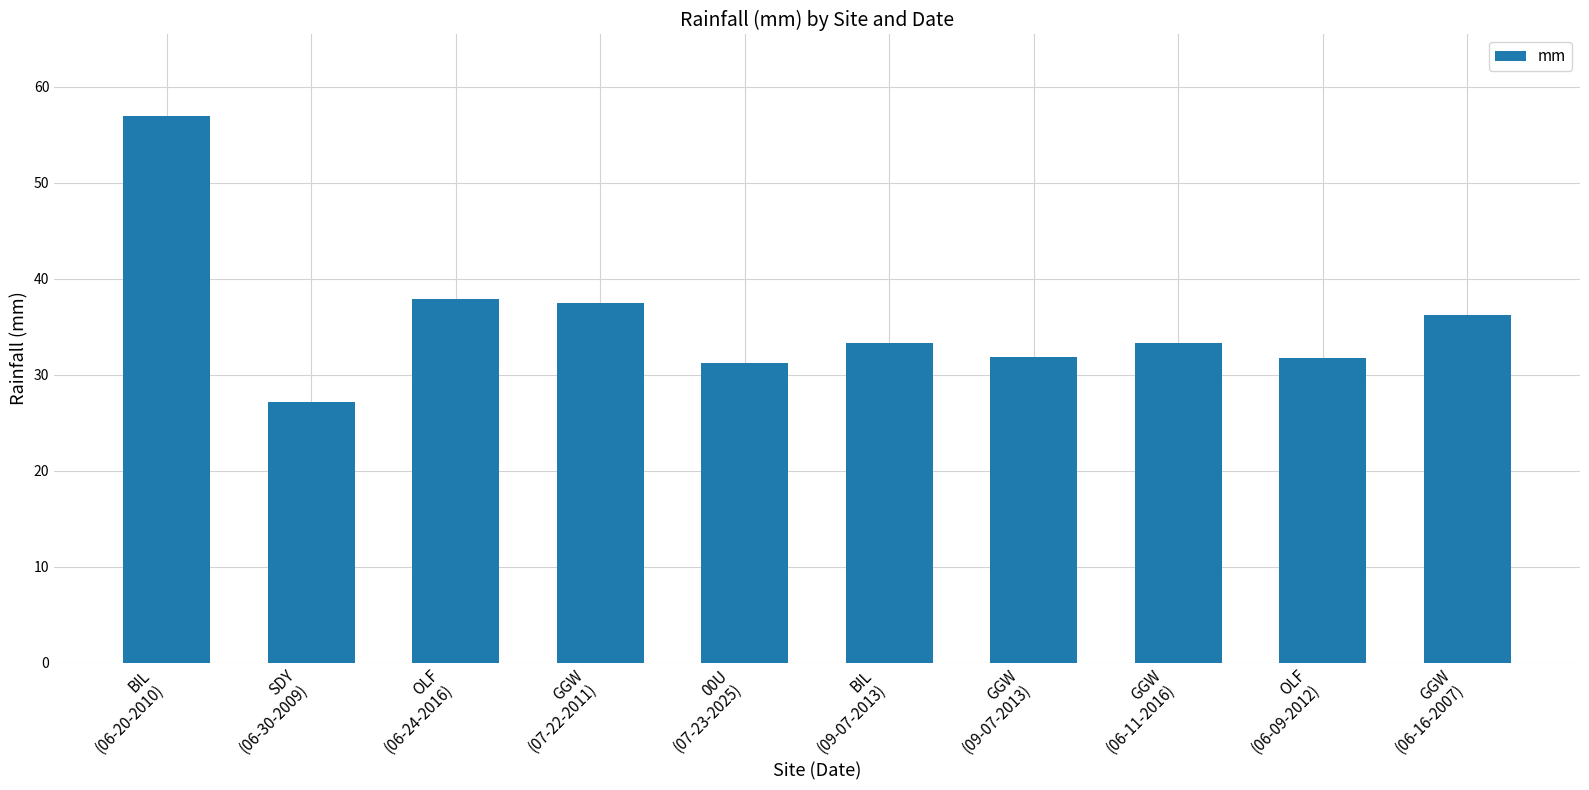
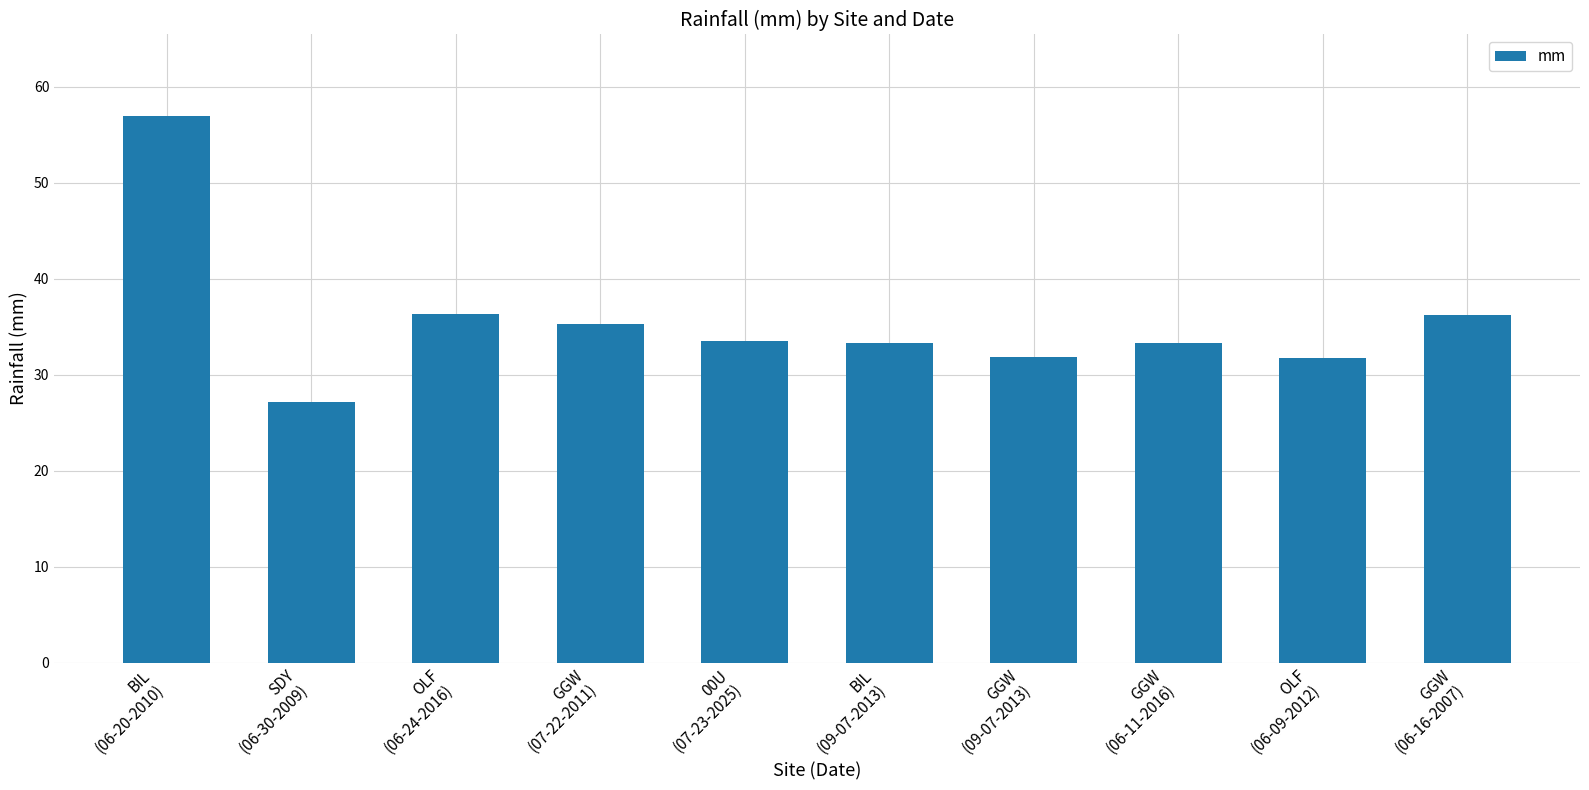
OLF (06-24-2016): 38 -> 36
GGW (07-22-2011): 38 -> 35
00U (07-23-2025): 31 -> 34
